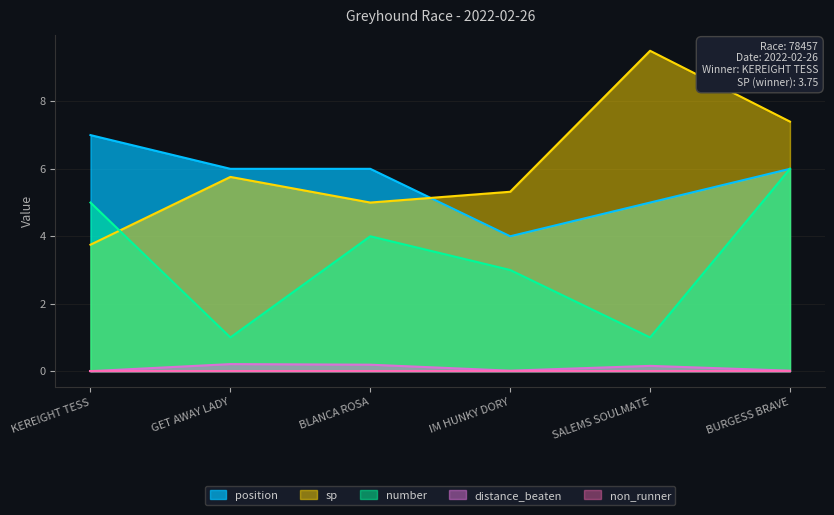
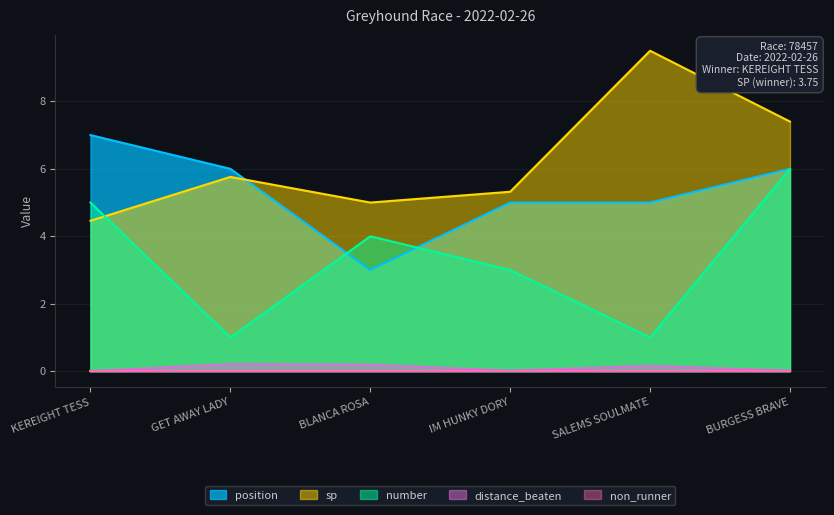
sp, KEREIGHT TESS: 3.8 -> 4.5
position, BLANCA ROSA: 6 -> 3
position, IM HUNKY DORY: 4 -> 5
